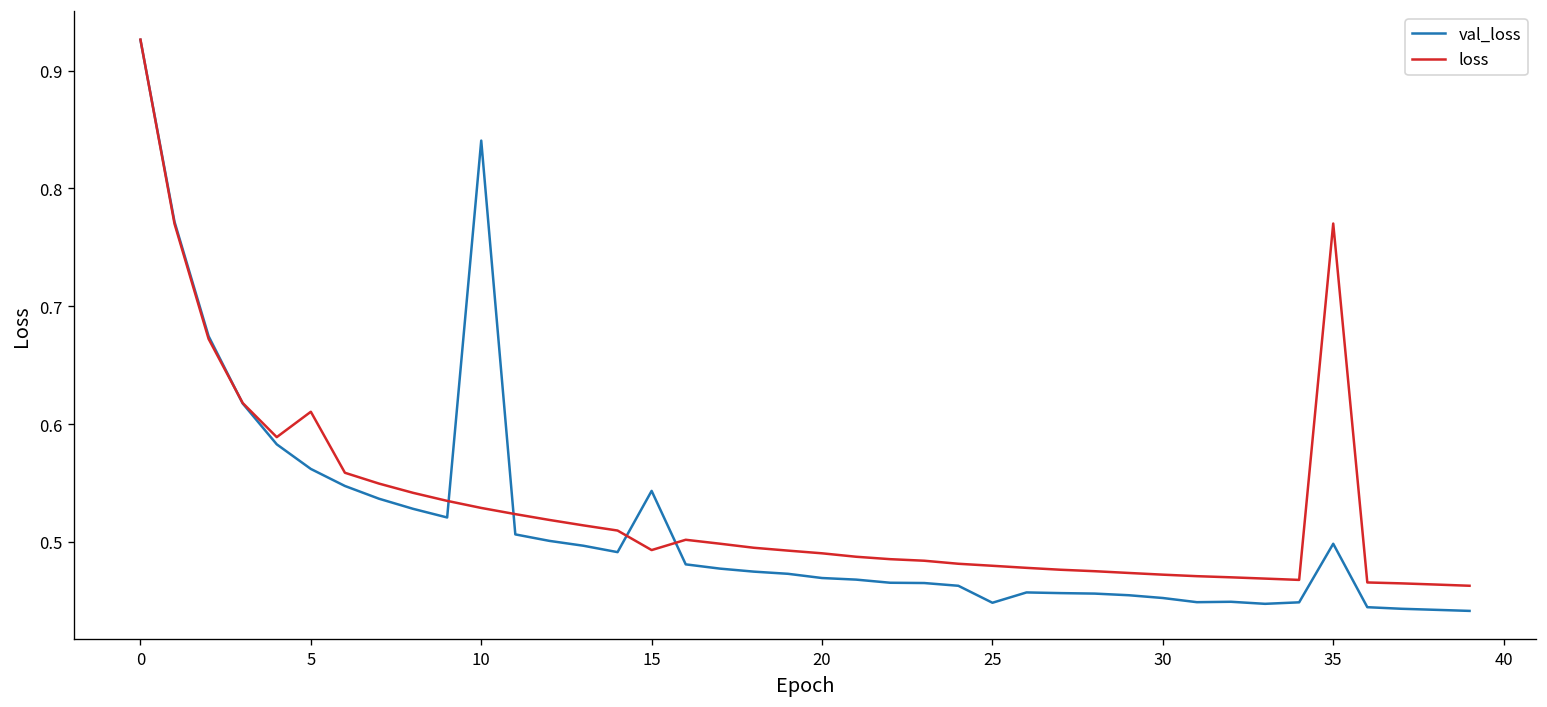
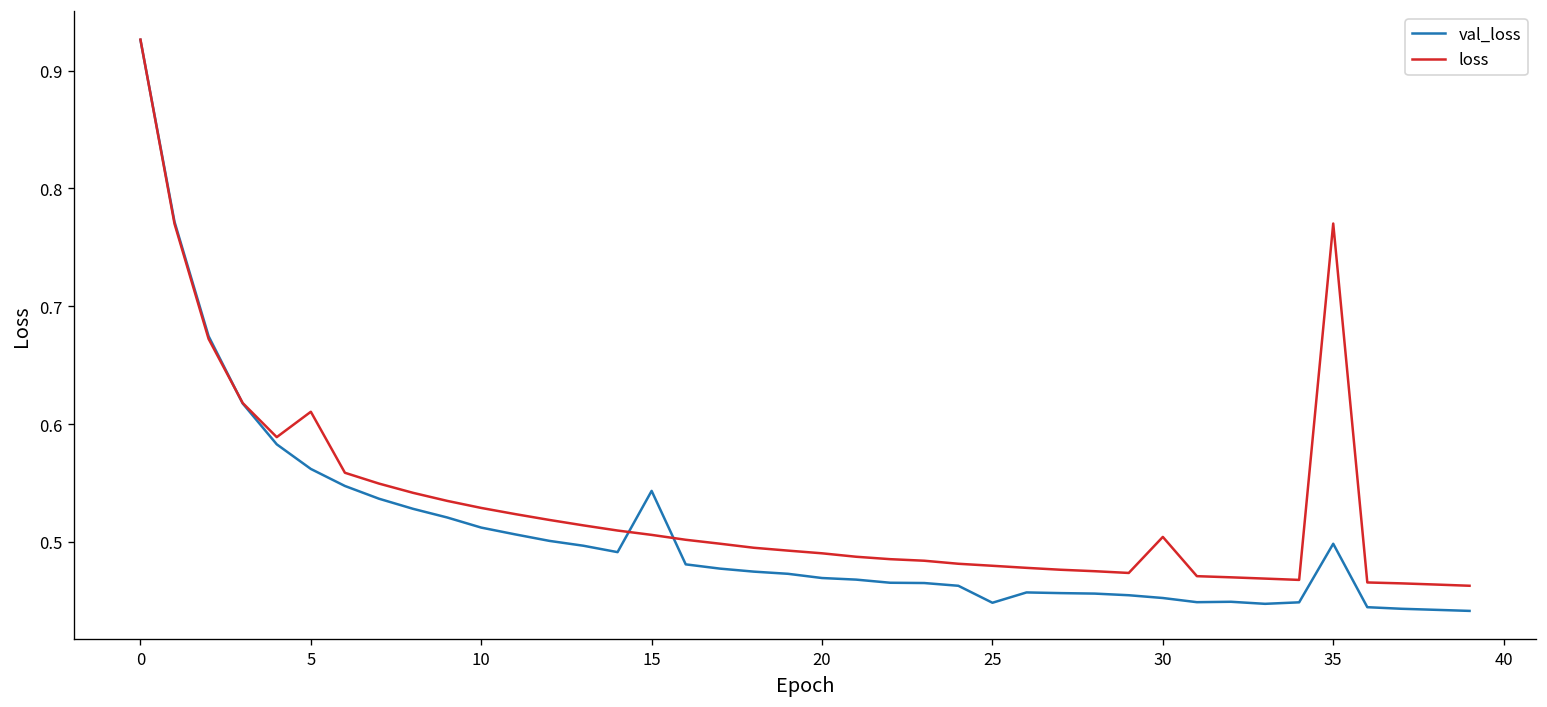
val_loss, 10: 0.84 -> 0.51
loss, 15: 0.49 -> 0.51
loss, 30: 0.47 -> 0.50
